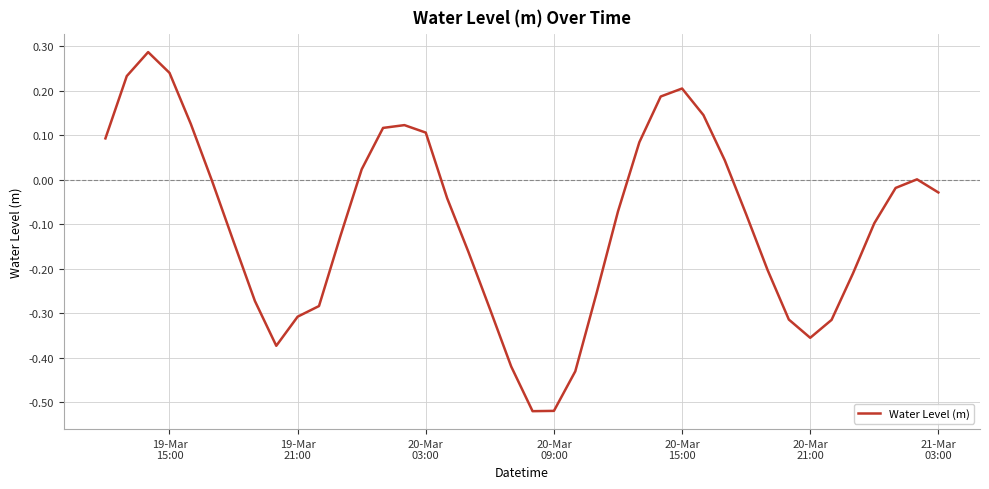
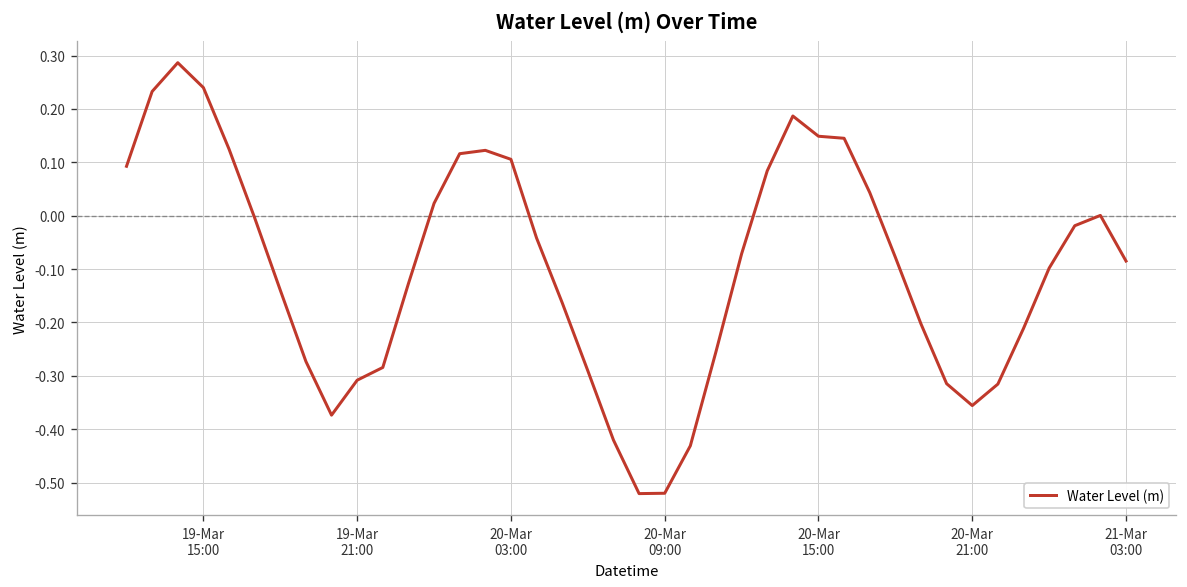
20-Mar 15:00: 0.20 -> 0.15
21-Mar 03:00: -0.03 -> -0.08
